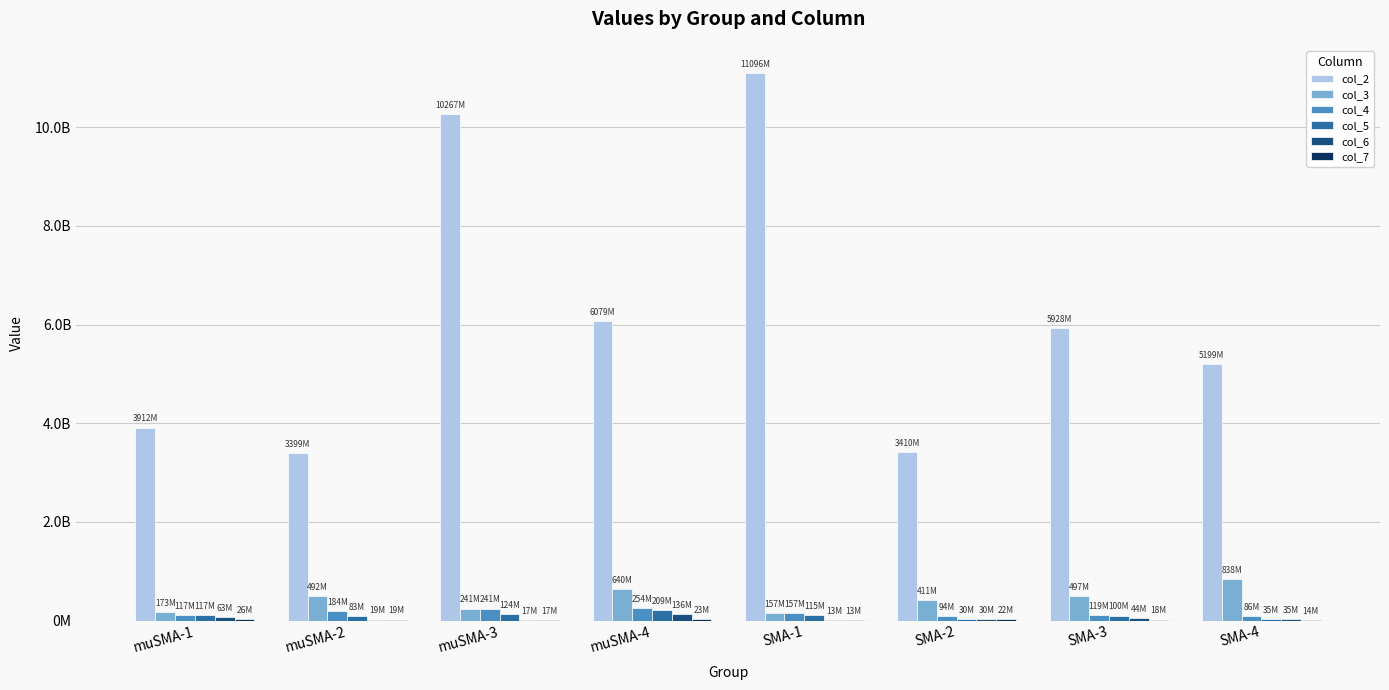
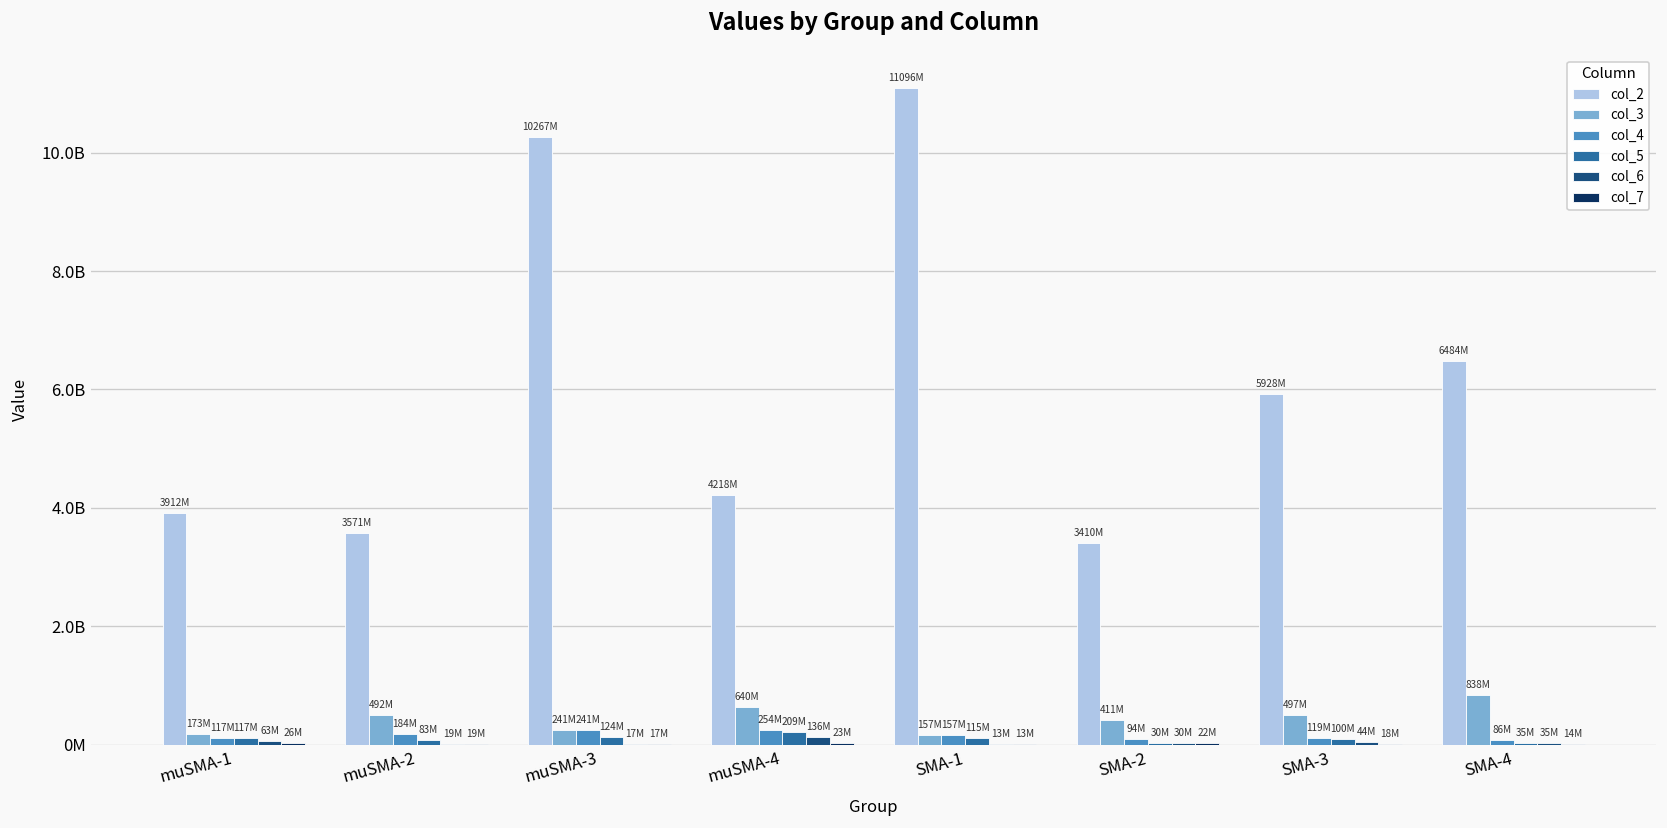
col_2, muSMA-2: 3399M -> 3571M
col_2, muSMA-4: 6079M -> 4218M
col_2, SMA-4: 5199M -> 6484M
